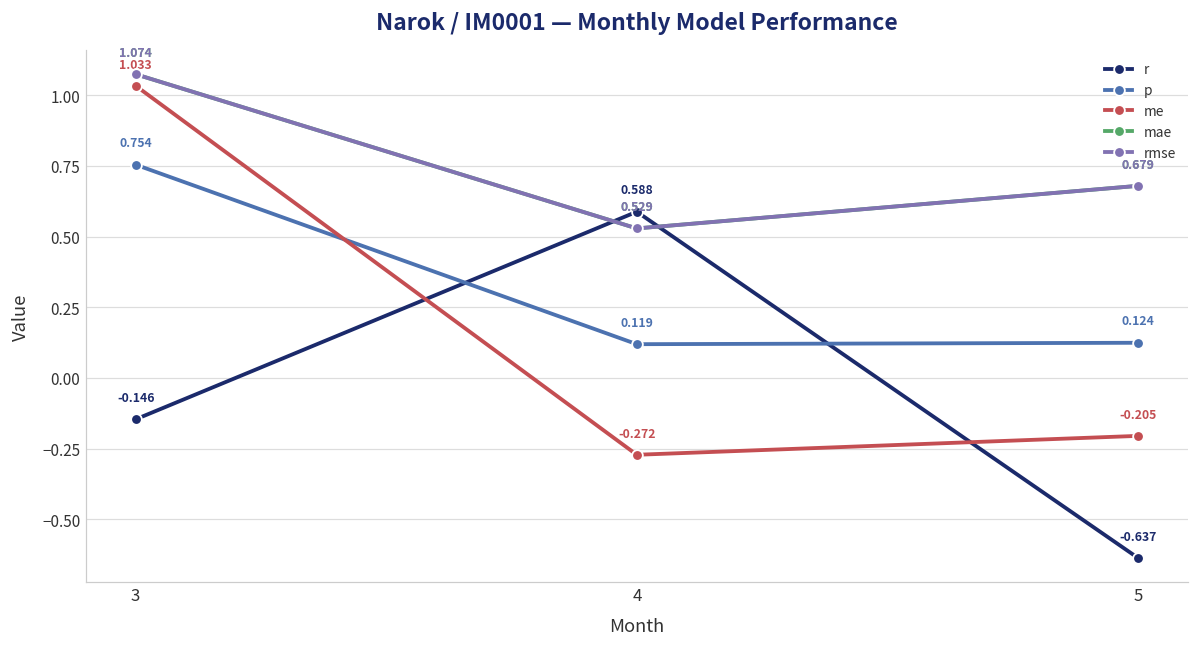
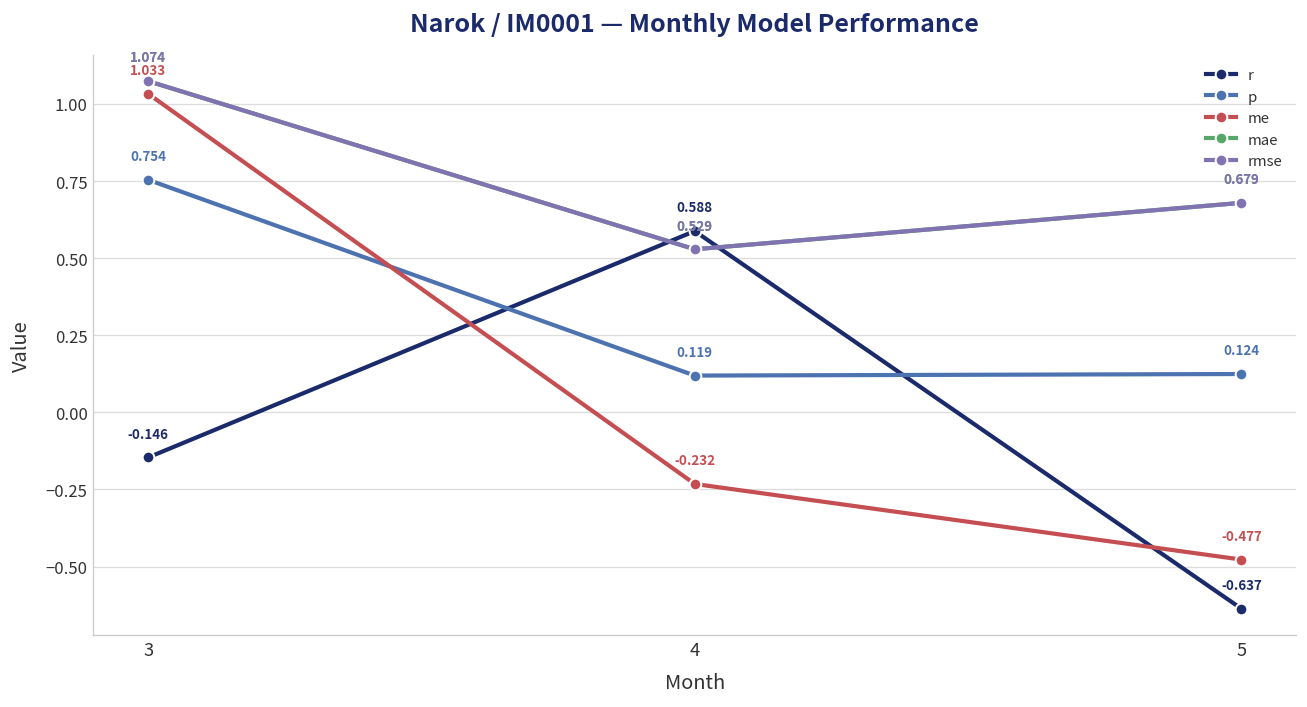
me, 4: -0.272 -> -0.232
me, 5: -0.205 -> -0.477
